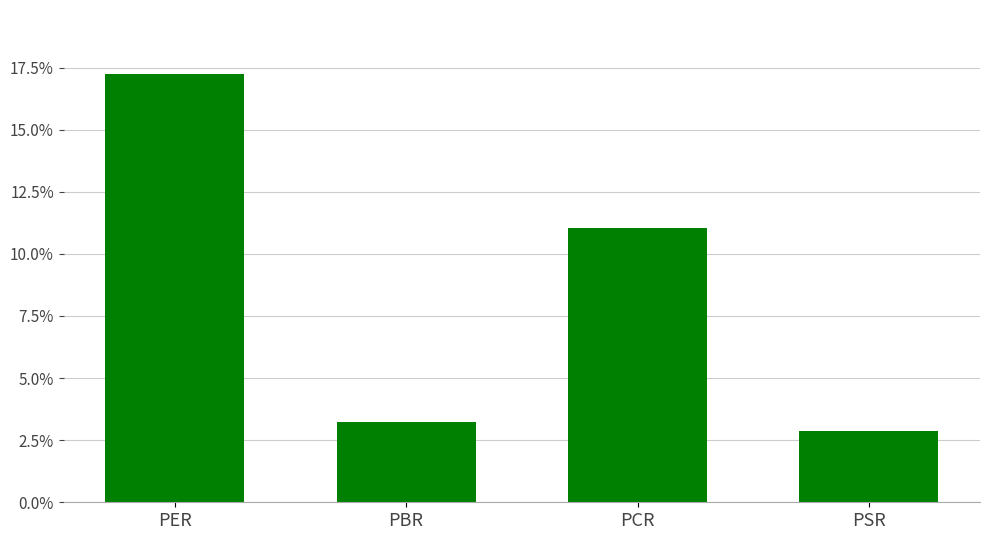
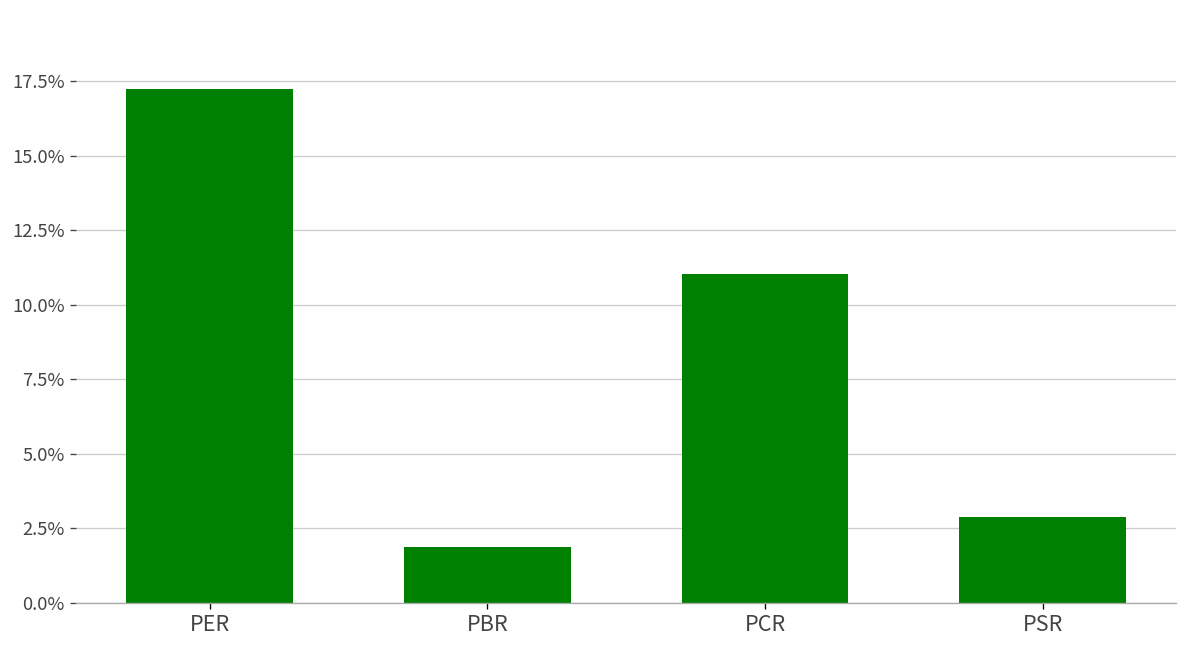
PBR: 3.2% -> 1.9%
